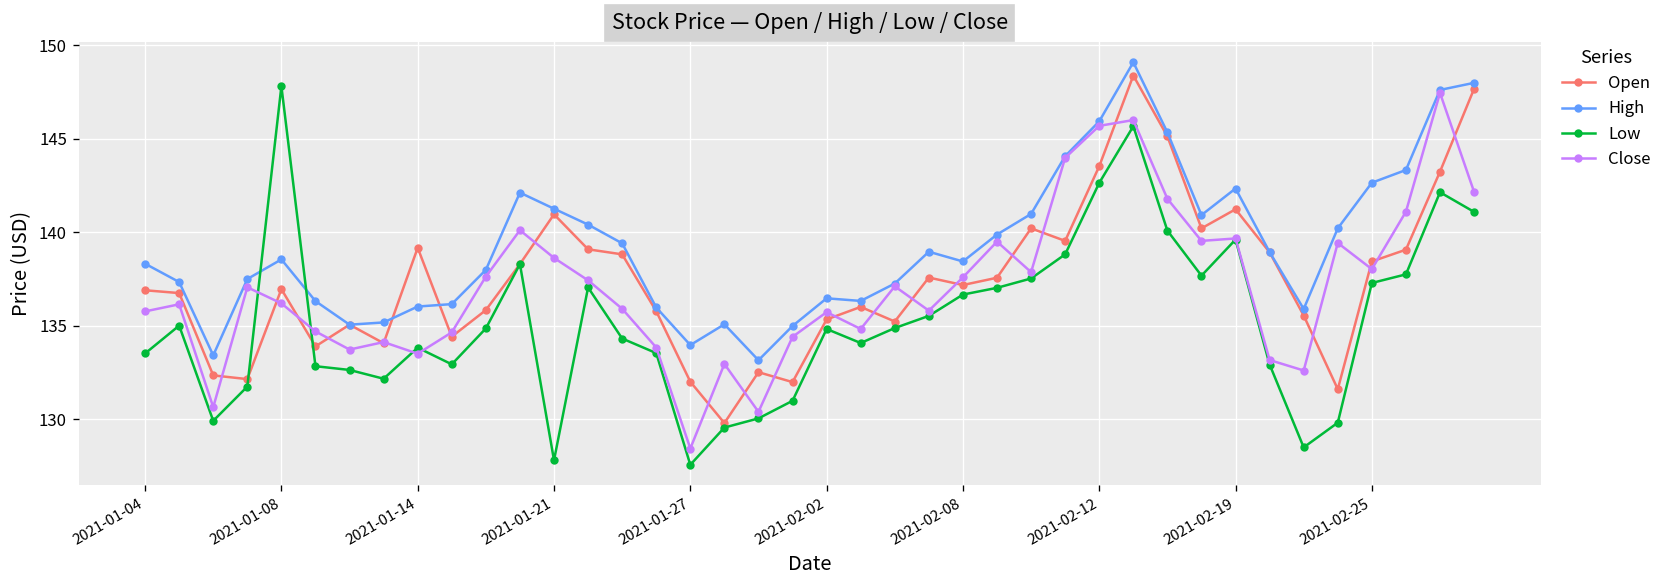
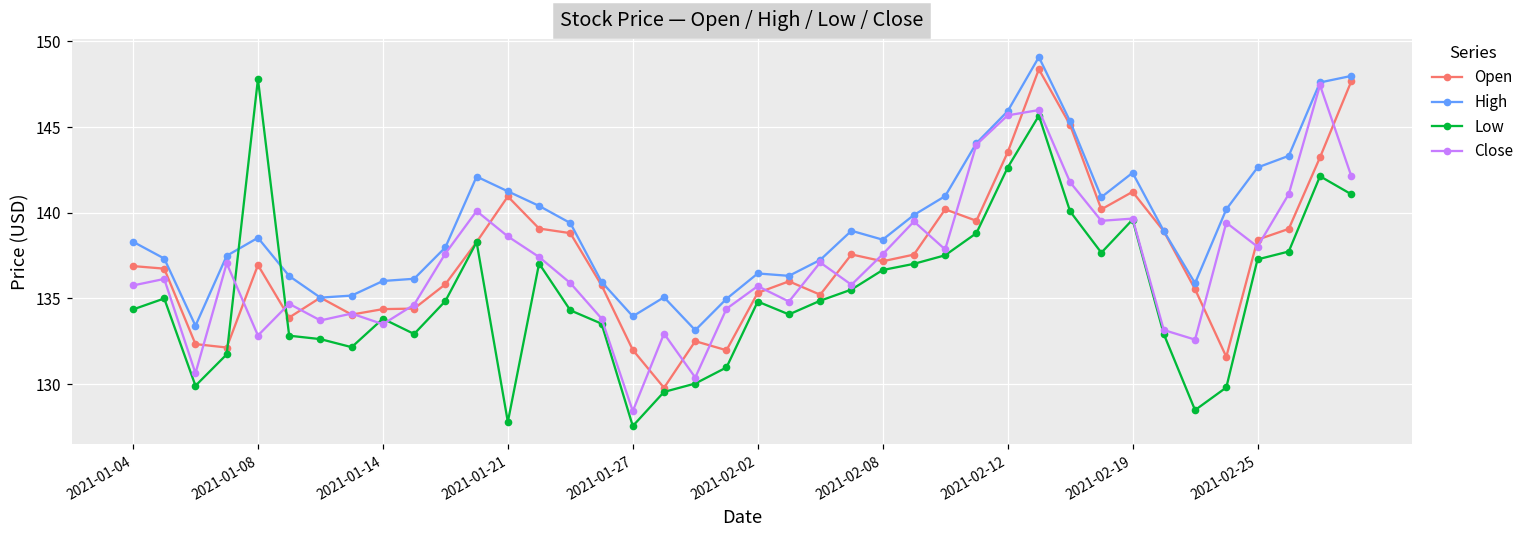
Low, 2021-01-04: 133.5 -> 134.4
Close, 2021-01-08: 136.2 -> 132.8
Open, 2021-01-14: 139.2 -> 134.4
